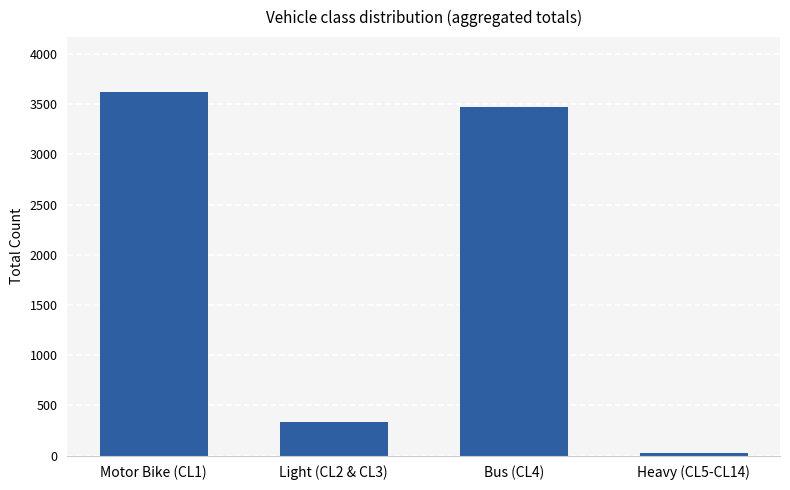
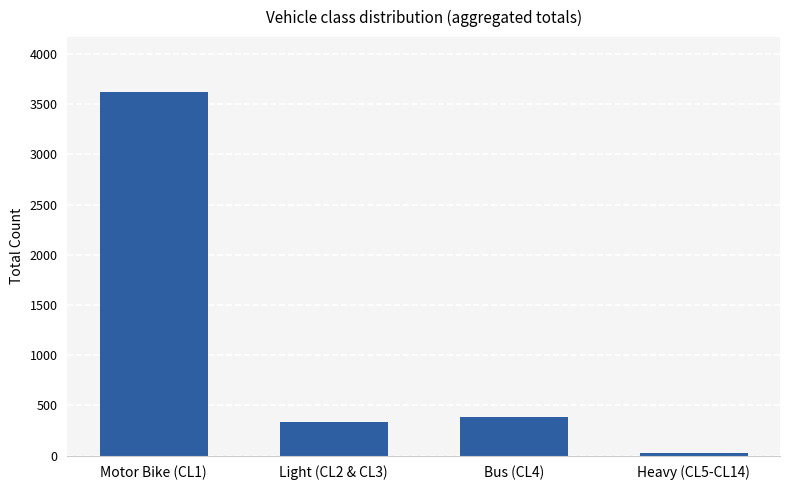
Bus (CL4): 3470 -> 380
